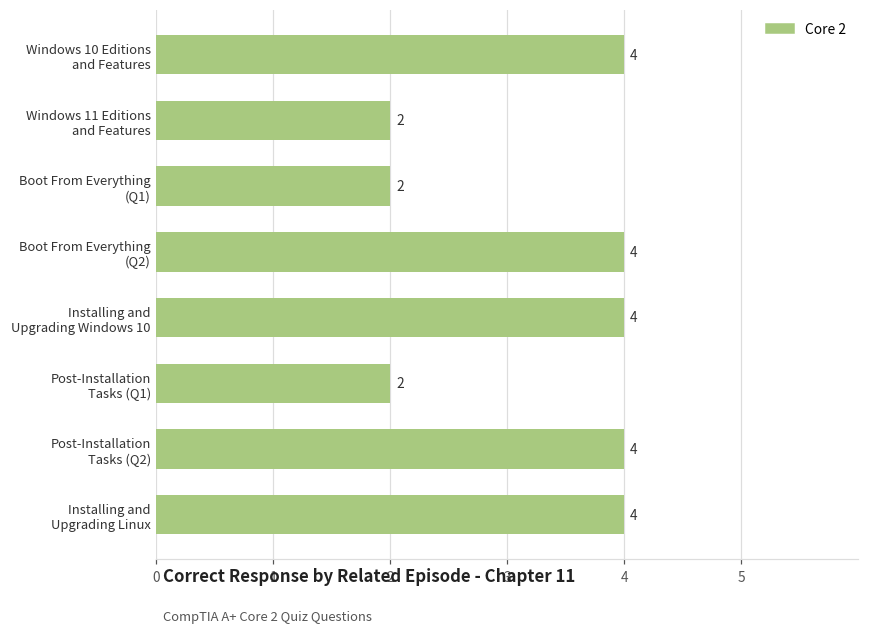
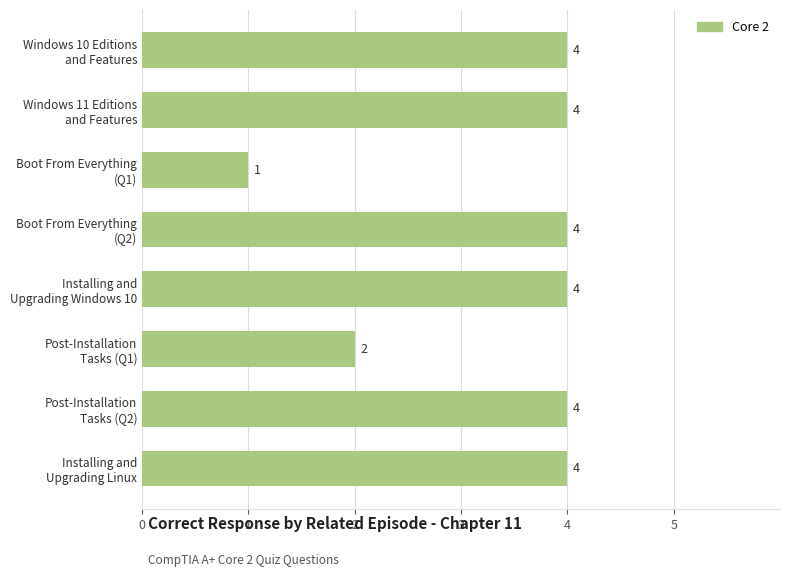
Windows 11 Editions and Features: 2 -> 4
Boot From Everything (Q1): 2 -> 1
